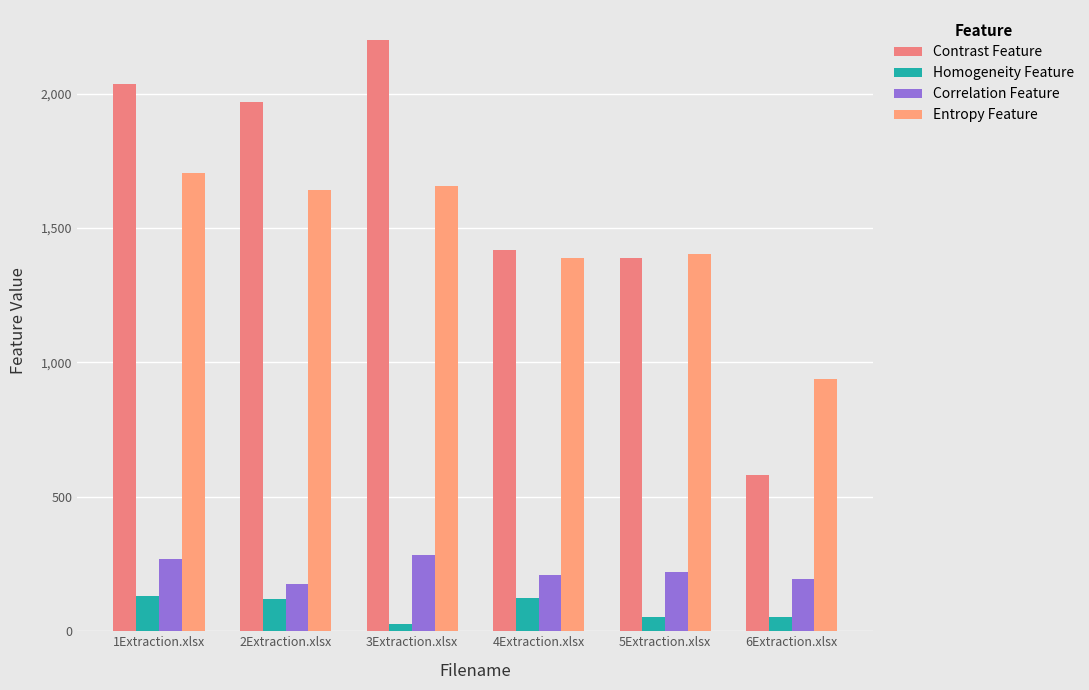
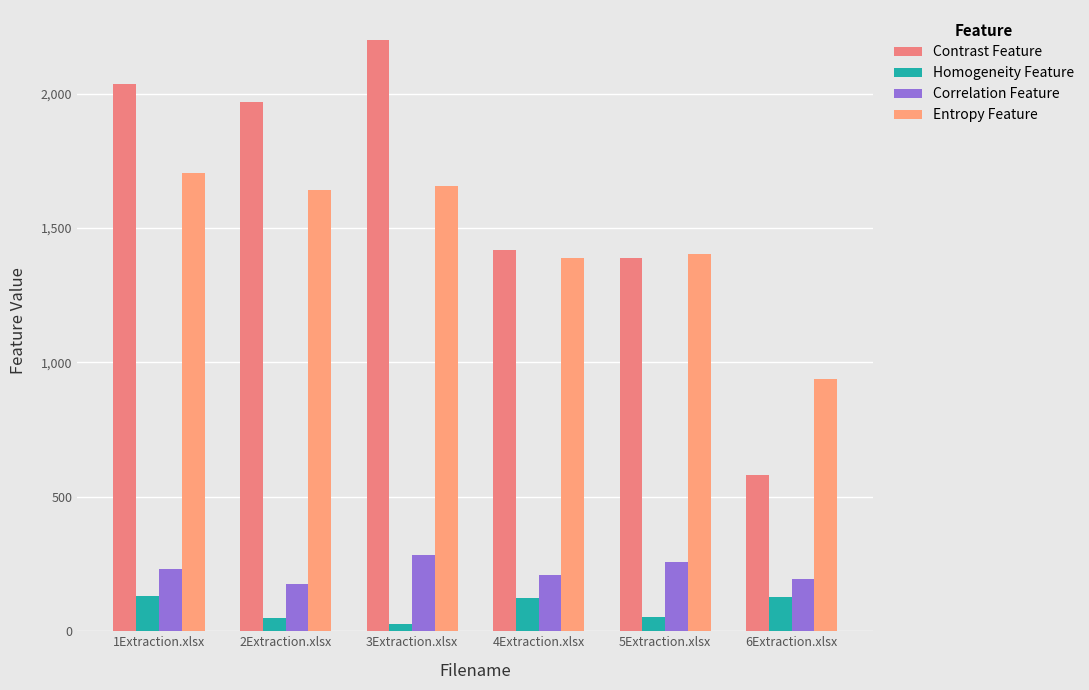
Correlation Feature, 1Extraction.xlsx: 270 -> 230
Homogeneity Feature, 2Extraction.xlsx: 120 -> 50
Correlation Feature, 5Extraction.xlsx: 220 -> 260
Homogeneity Feature, 6Extraction.xlsx: 50 -> 130
